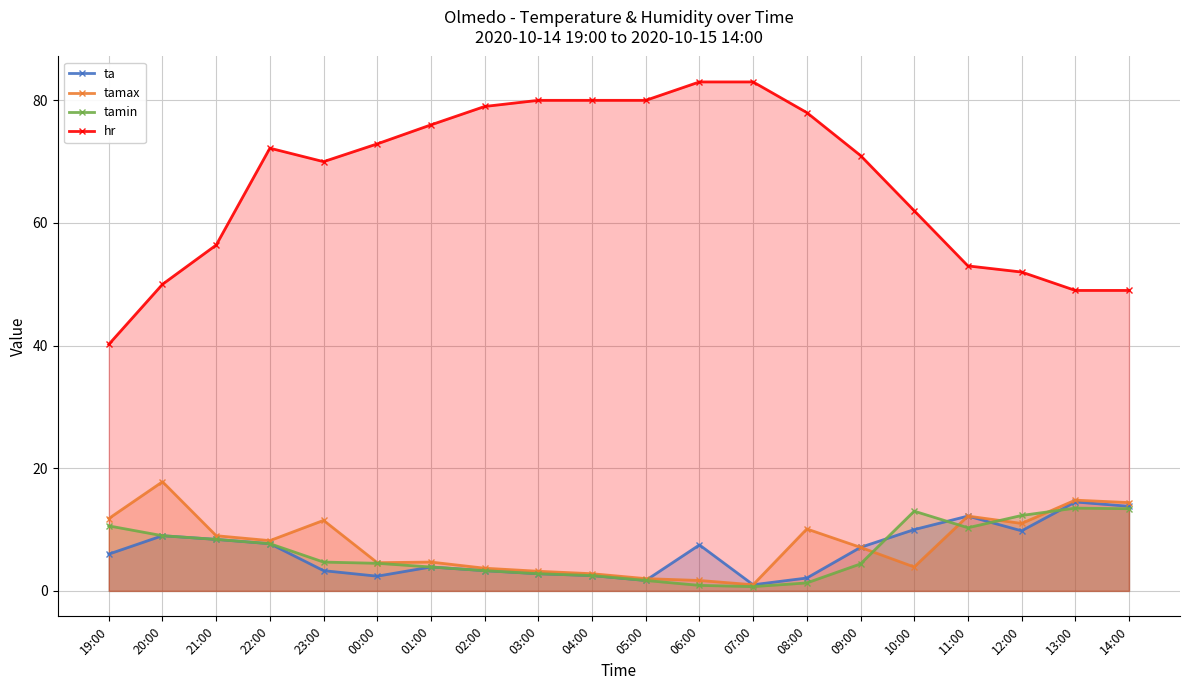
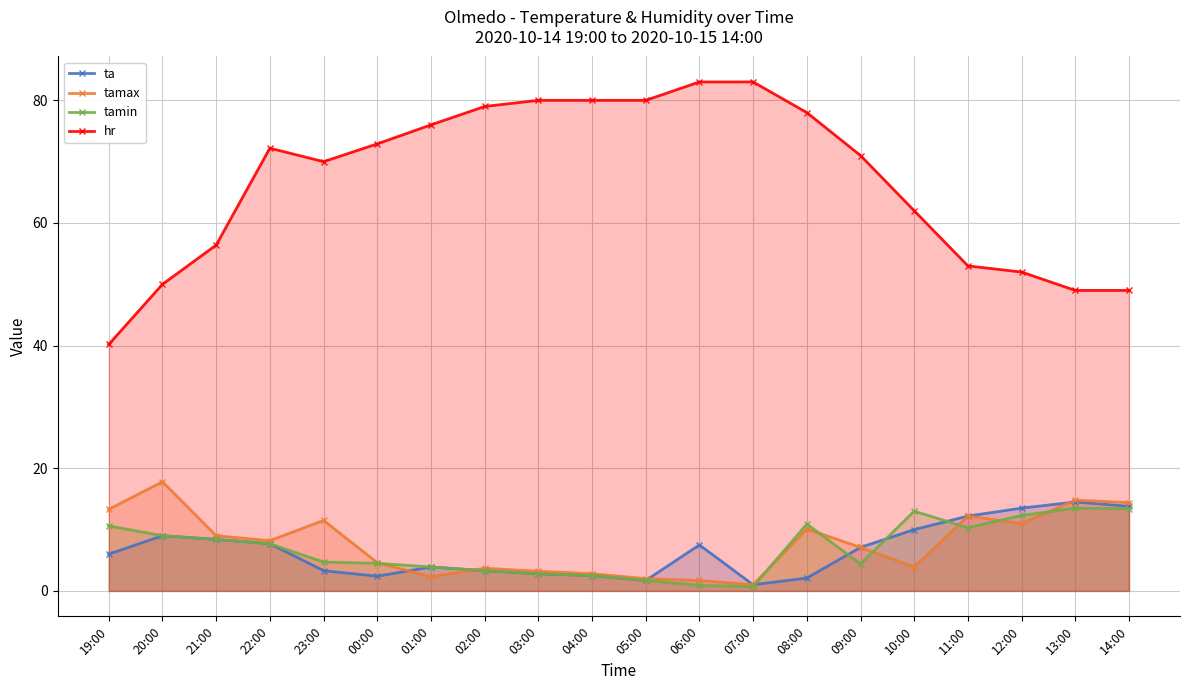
tamax, 19:00: 12 -> 13
tamax, 01:00: 5 -> 2
tamin, 08:00: 1 -> 11
ta, 12:00: 10 -> 14
